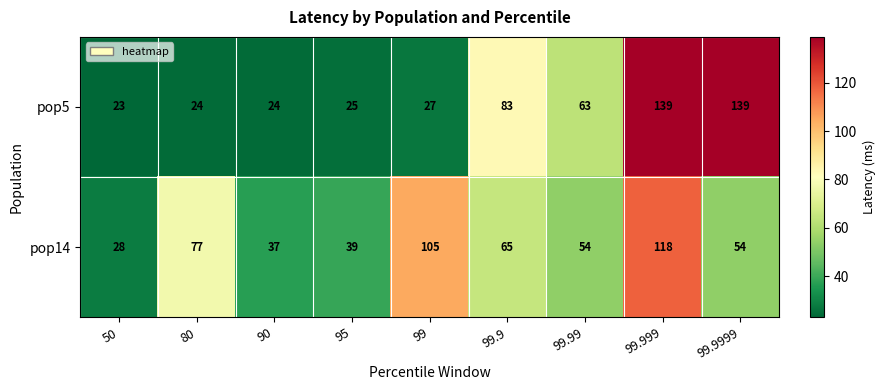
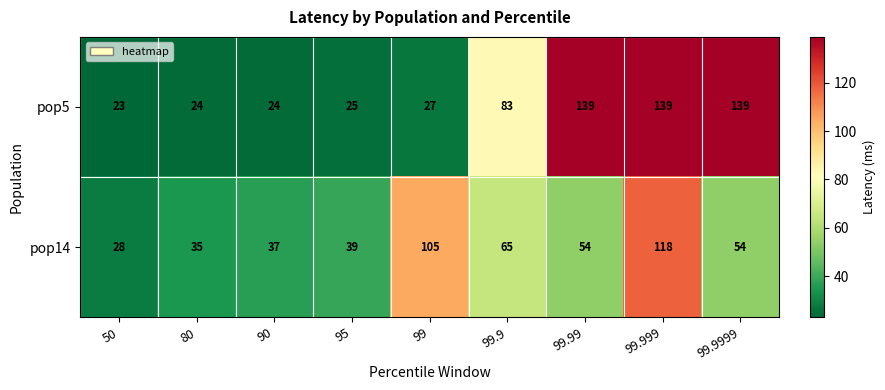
pop5, 99.99: 63 -> 139
pop14, 80: 77 -> 35
